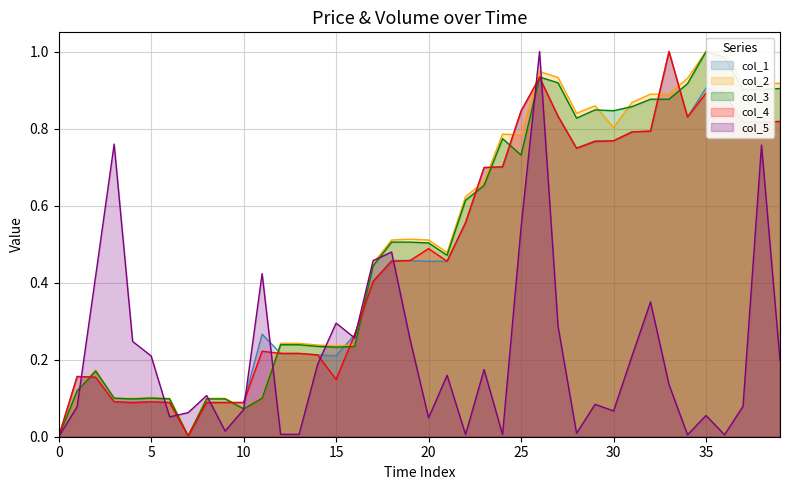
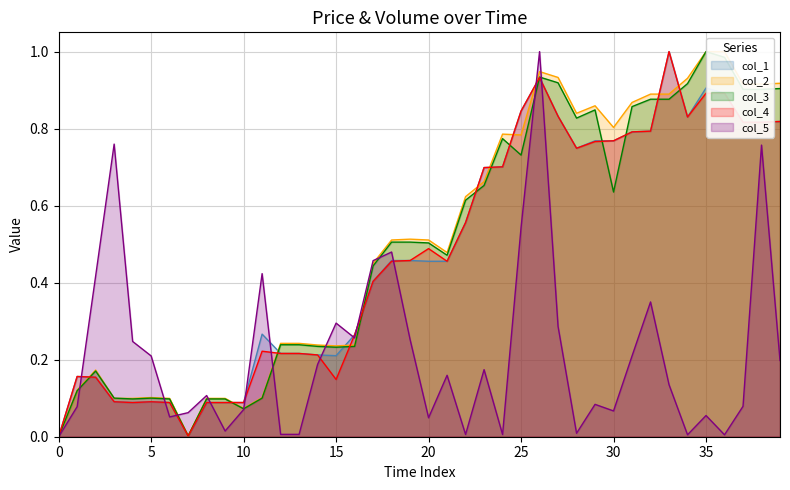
col_3, 30: 0.85 -> 0.64
